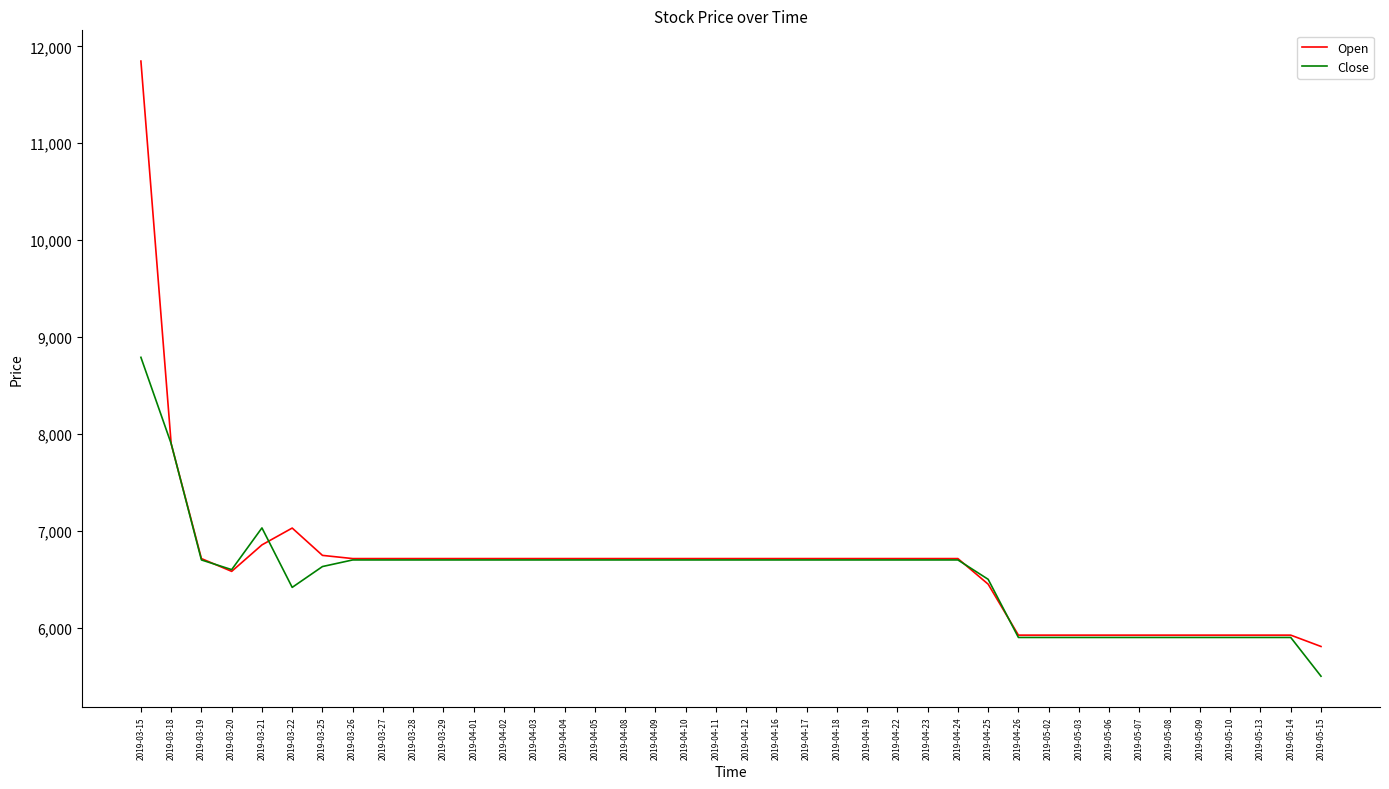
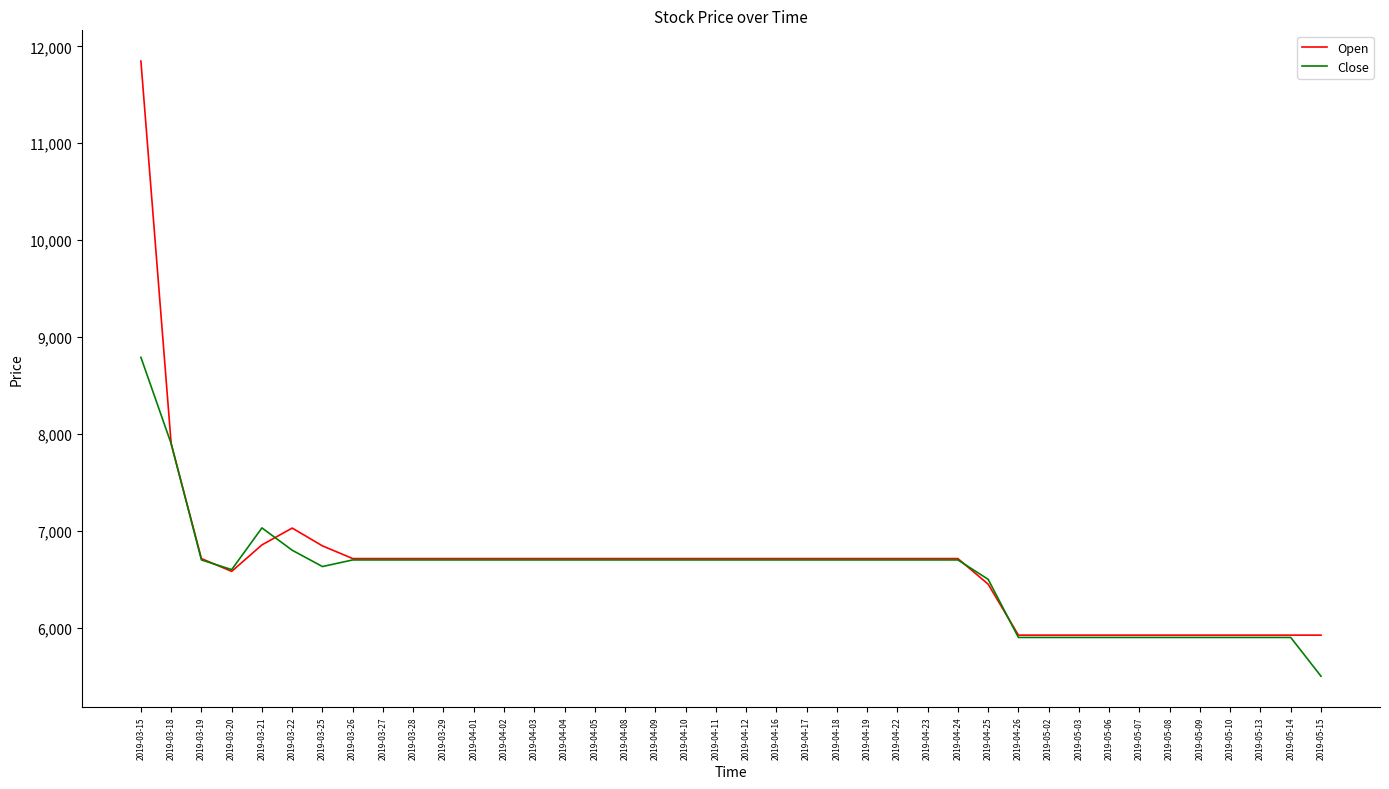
Close, 2019-03-22: 6,400 -> 6,800
Open, 2019-03-25: 6,700 -> 6,800
Open, 2019-05-15: 5,800 -> 5,900
